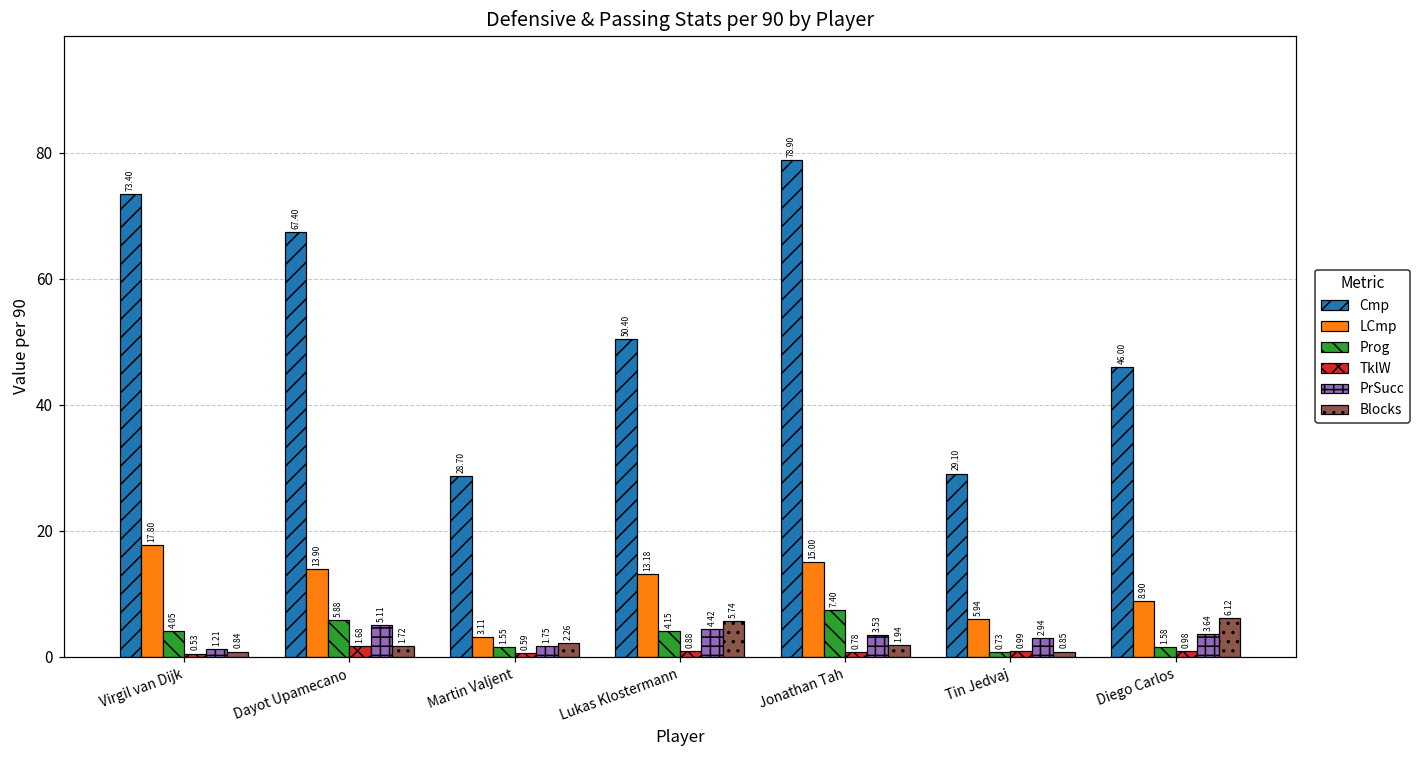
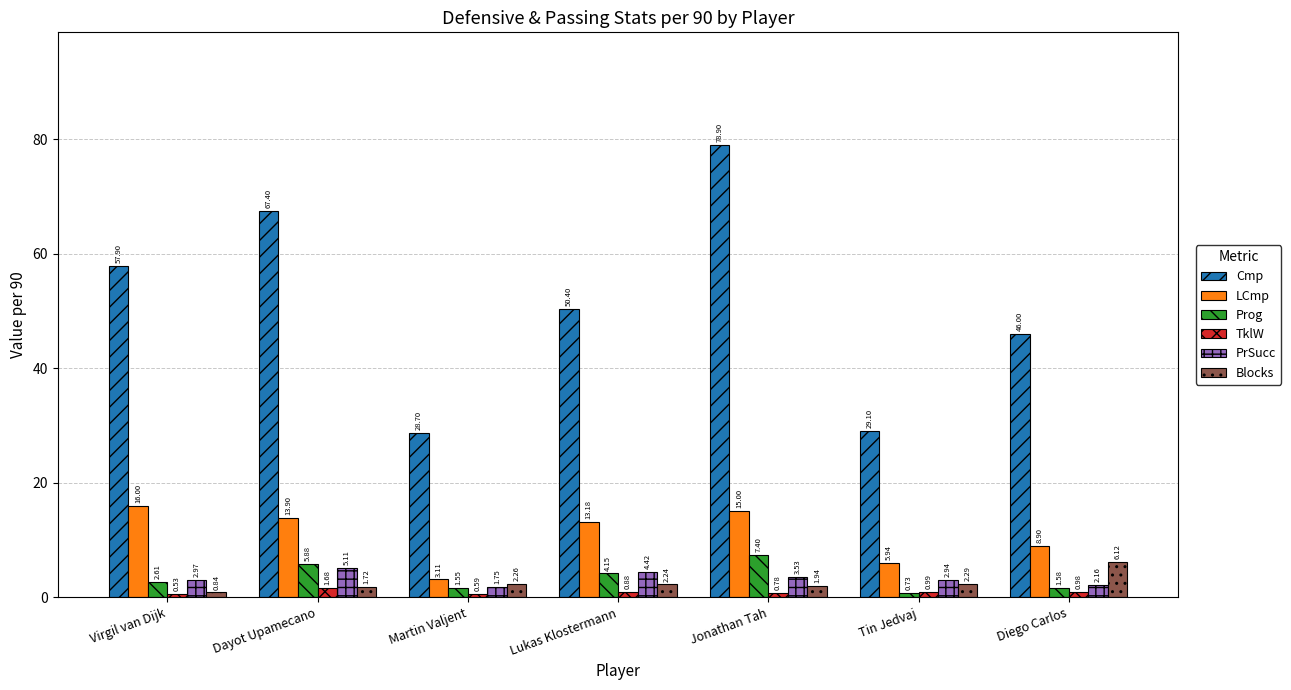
Cmp, Virgil van Dijk: 73.40 -> 57.90
LCmp, Virgil van Dijk: 17.80 -> 16.00
Prog, Virgil van Dijk: 4.05 -> 2.61
PrSucc, Virgil van Dijk: 1.21 -> 2.97
Blocks, Lukas Klostermann: 5.74 -> 2.24
Blocks, Tin Jedvaj: 0.85 -> 2.29
PrSucc, Diego Carlos: 3.64 -> 2.16
